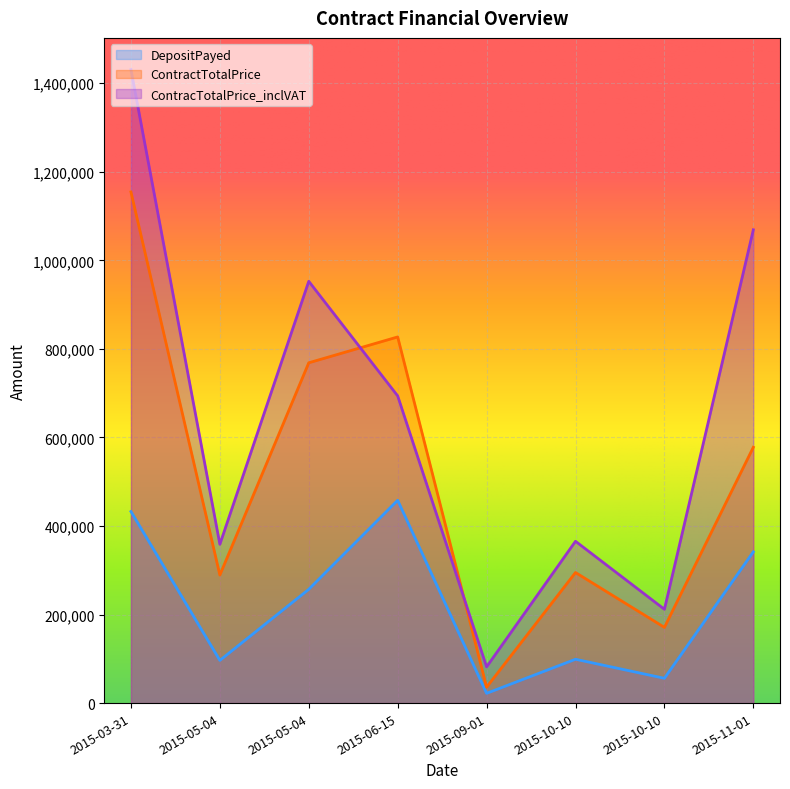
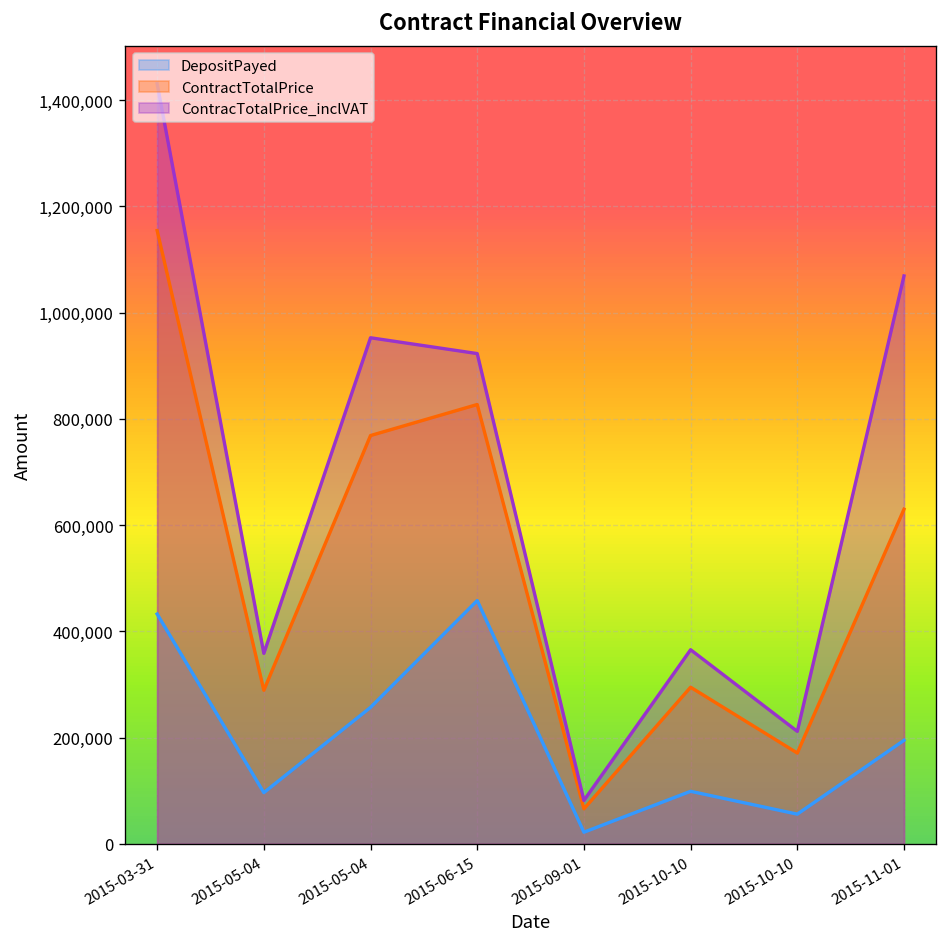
ContracTotalPrice_inclVAT, 2015-06-15: 690,000 -> 920,000
ContractTotalPrice, 2015-09-01: 40,000 -> 70,000
DepositPayed, 2015-11-01: 340,000 -> 200,000
ContractTotalPrice, 2015-11-01: 580,000 -> 630,000
